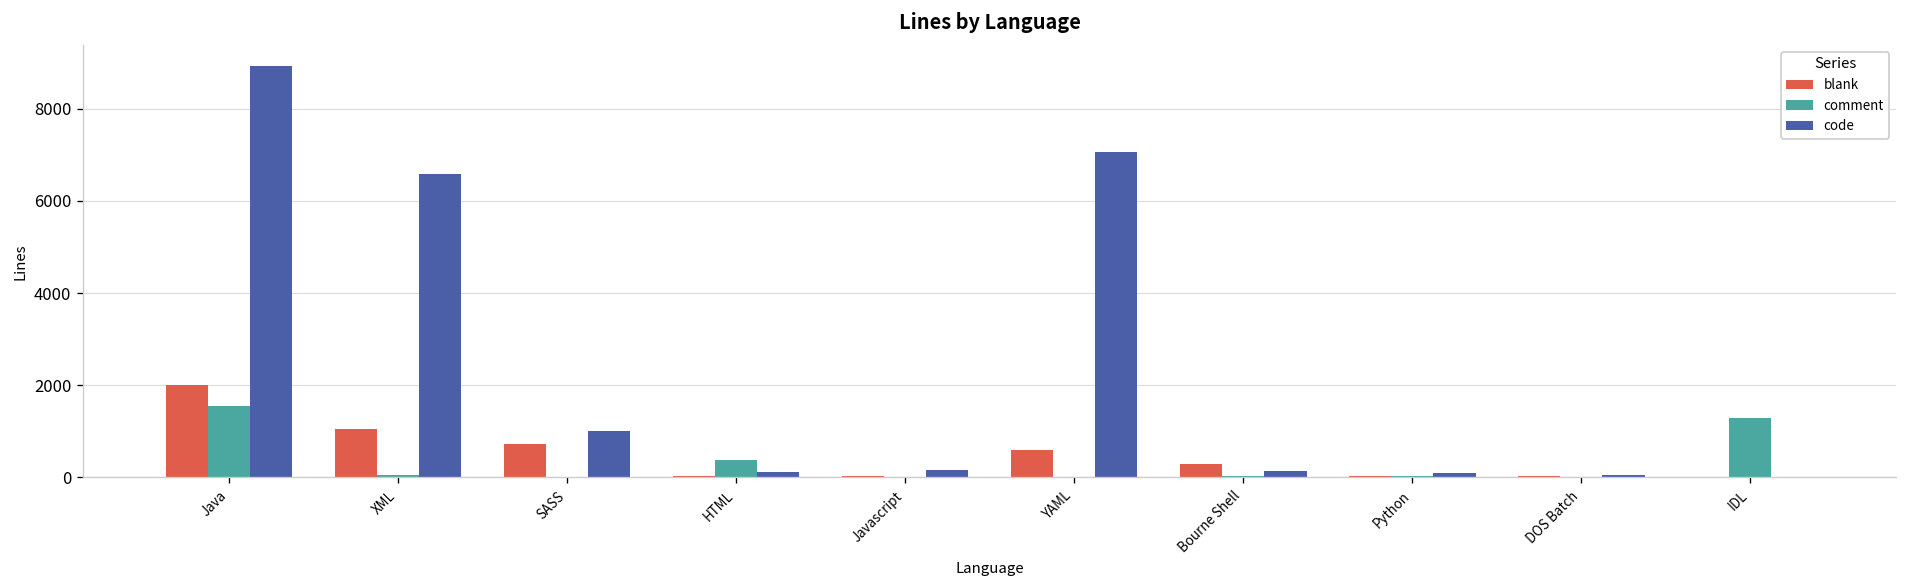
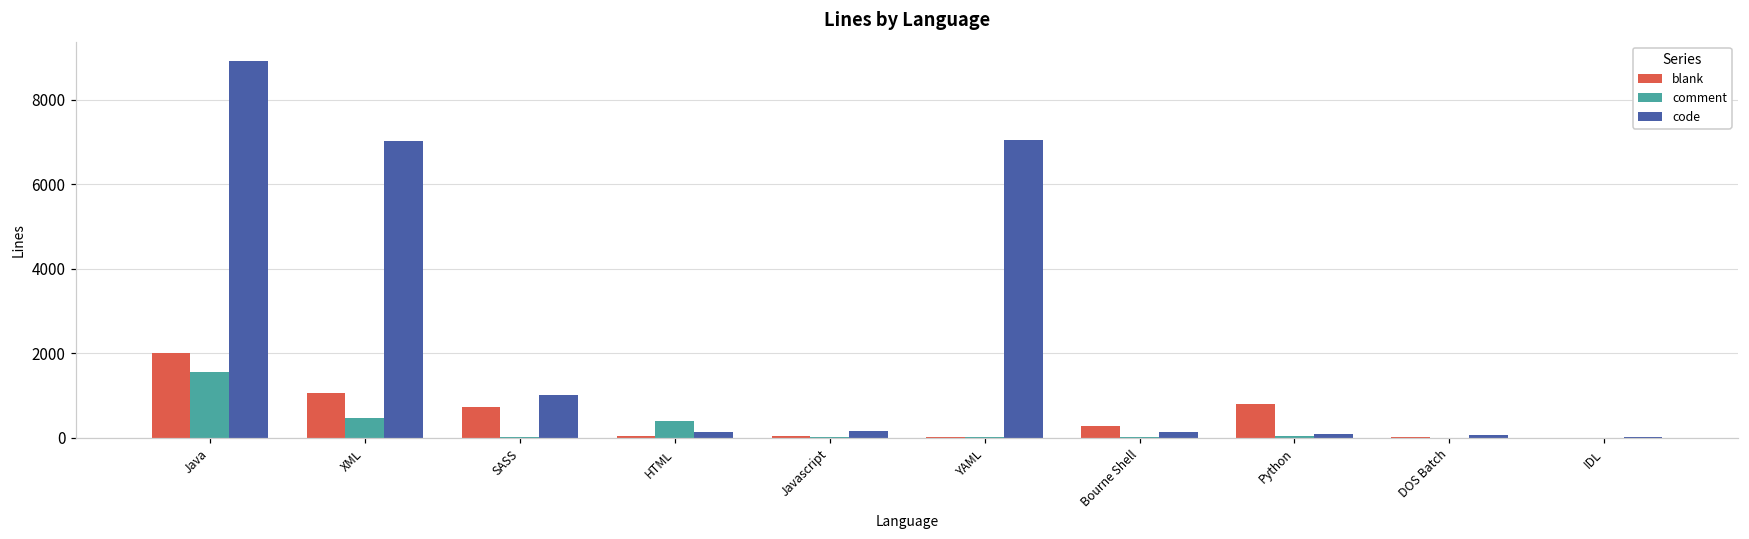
comment, XML: 100 -> 500
code, XML: 6600 -> 7000
blank, YAML: 600 -> 0
blank, Python: 0 -> 800
comment, IDL: 1300 -> 0
